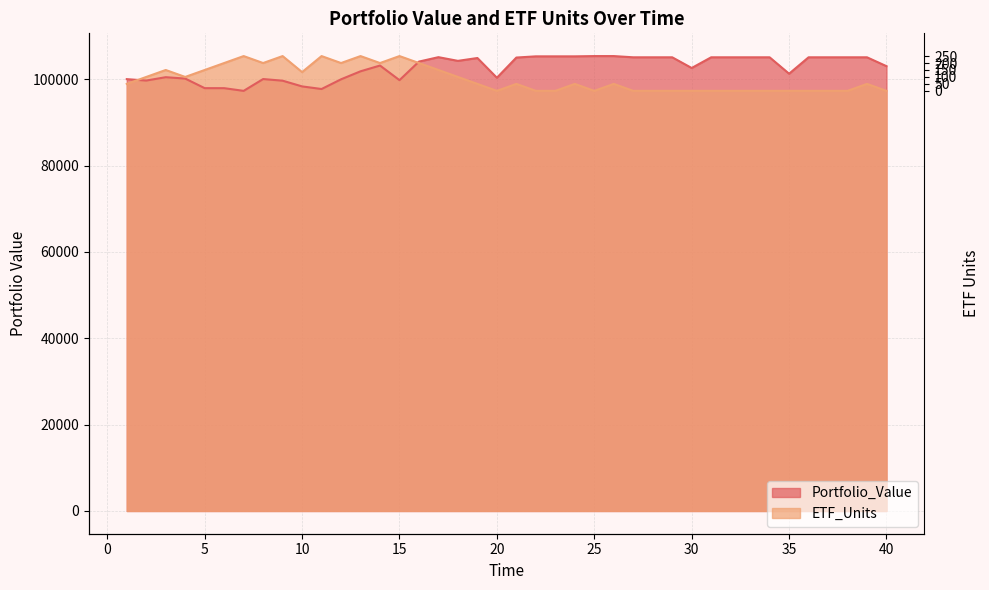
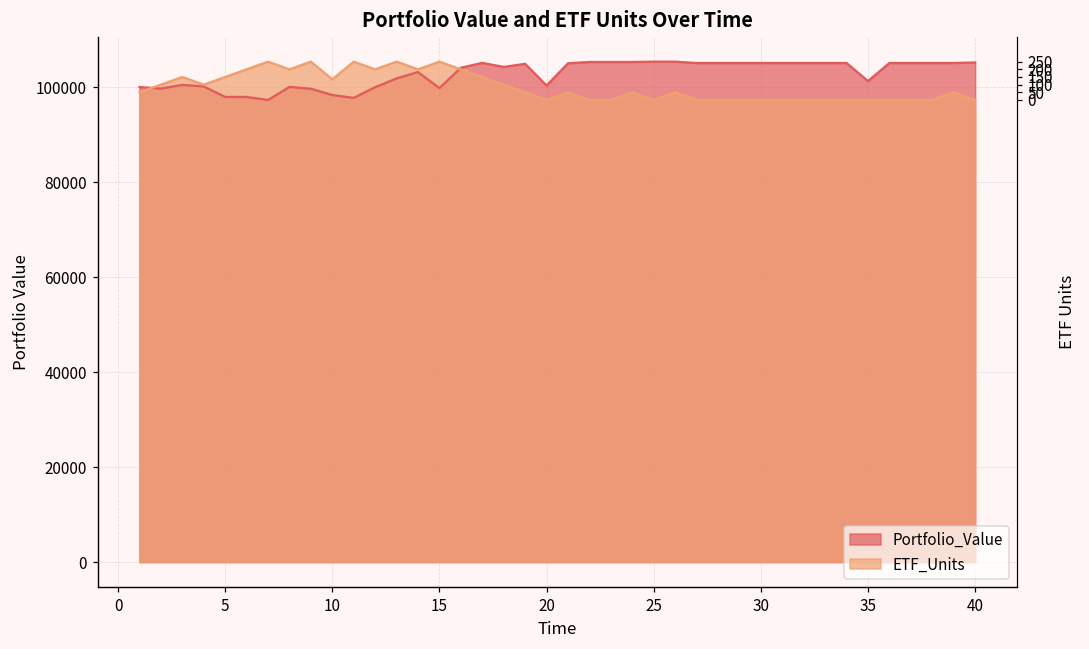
Portfolio_Value, 30: 103000 -> 105000
Portfolio_Value, 40: 103000 -> 105000
